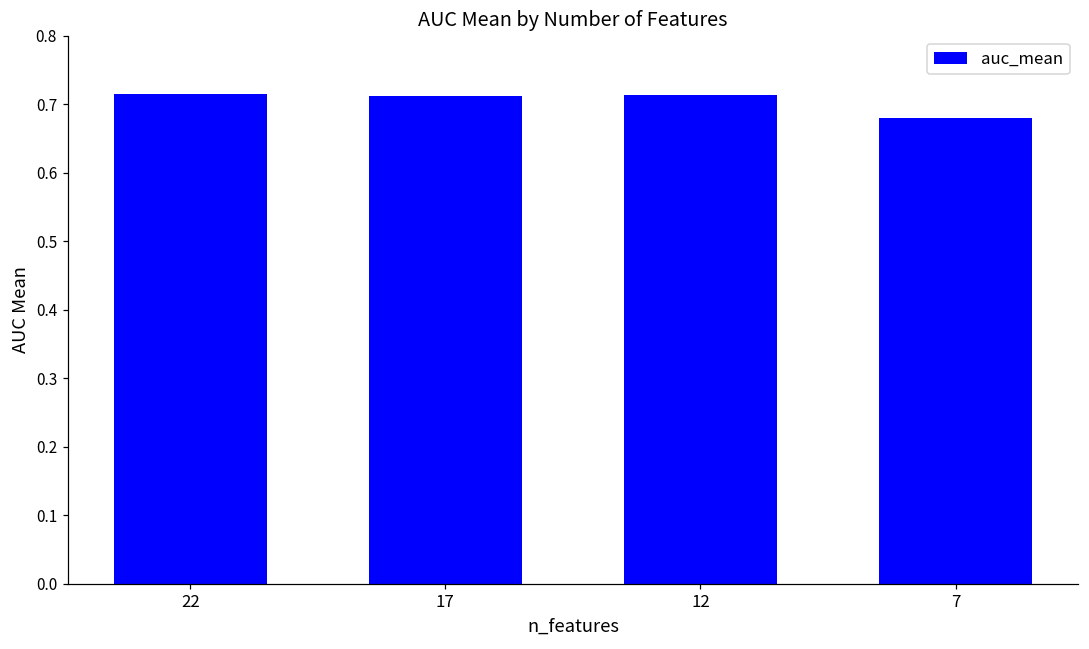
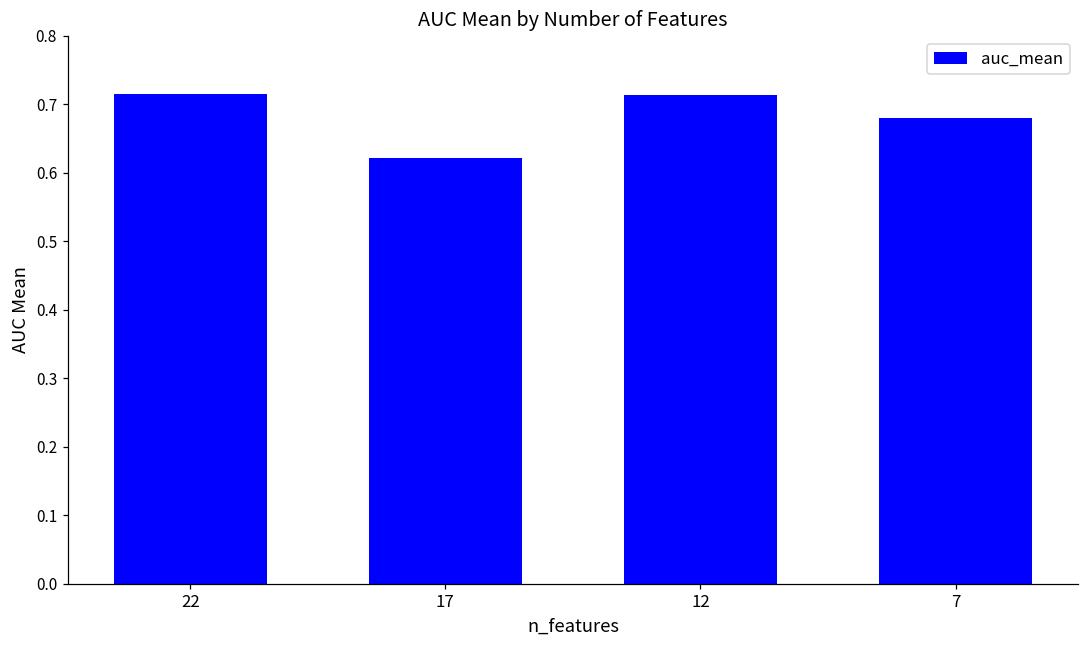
17: 0.71 -> 0.62
